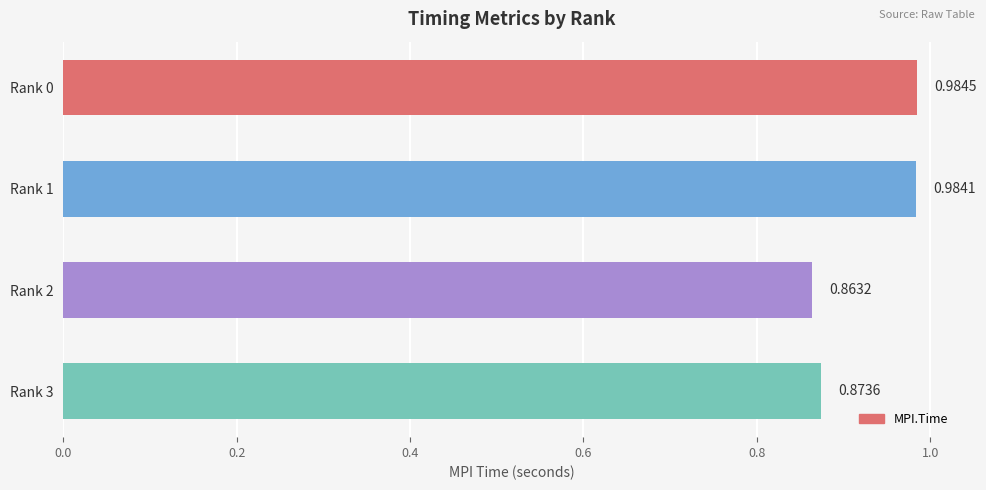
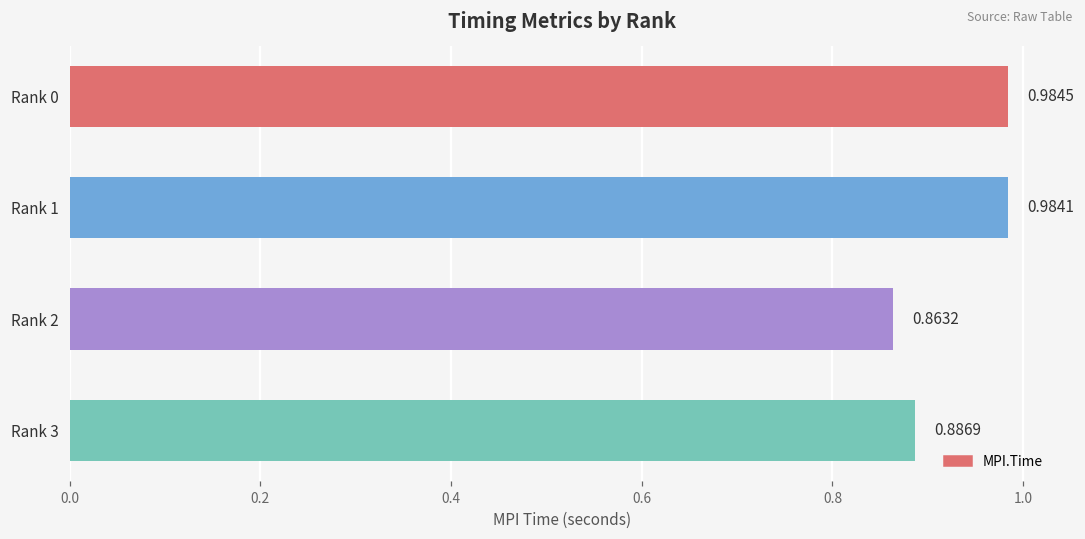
Rank 3: 0.8736 -> 0.8869
